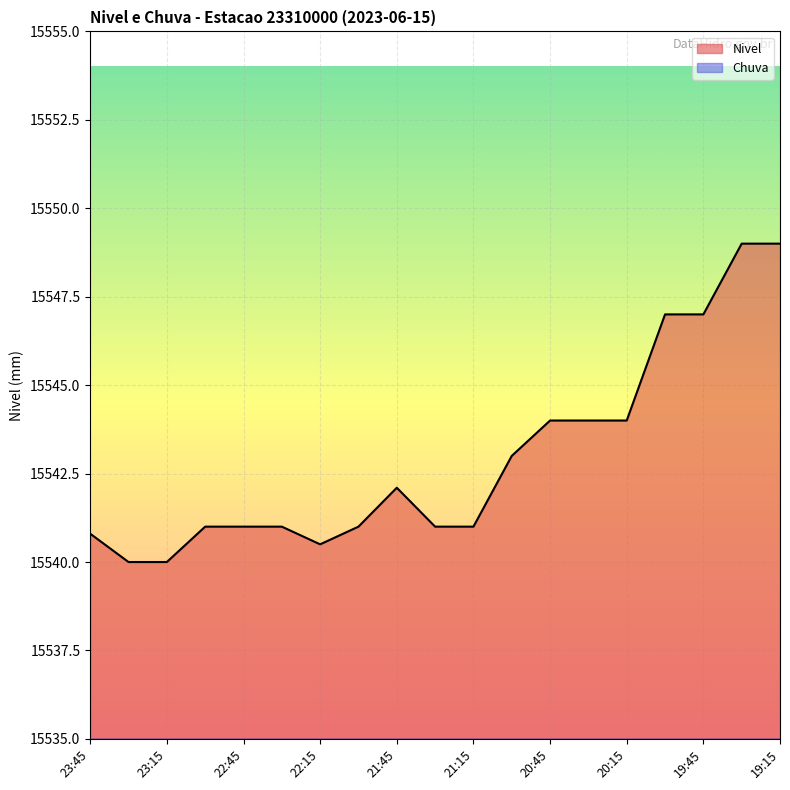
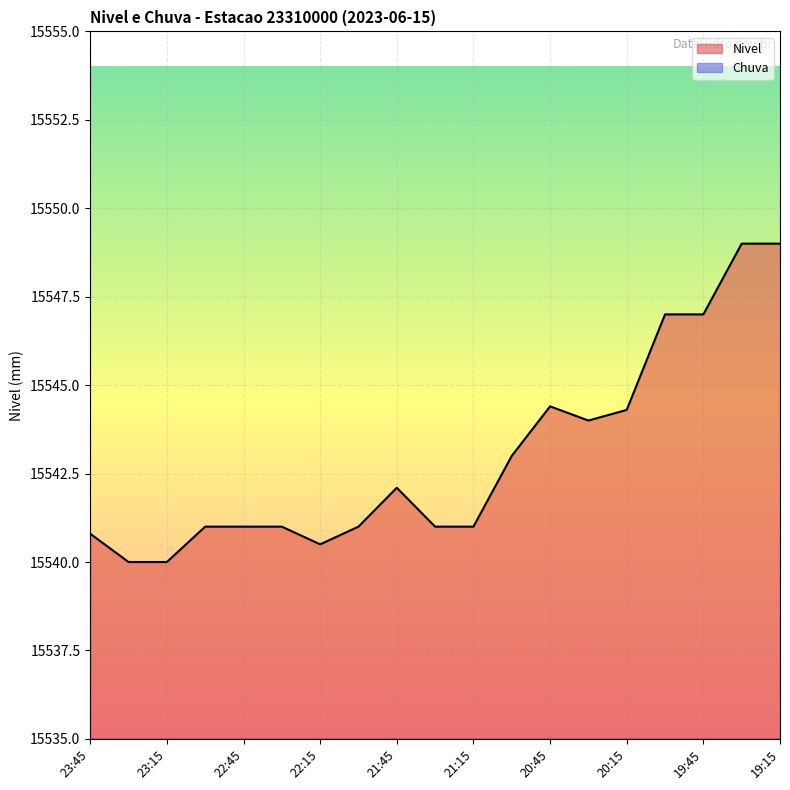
Nivel, 20:45: 15544.0 -> 15544.4
Nivel, 20:15: 15544.0 -> 15544.3
